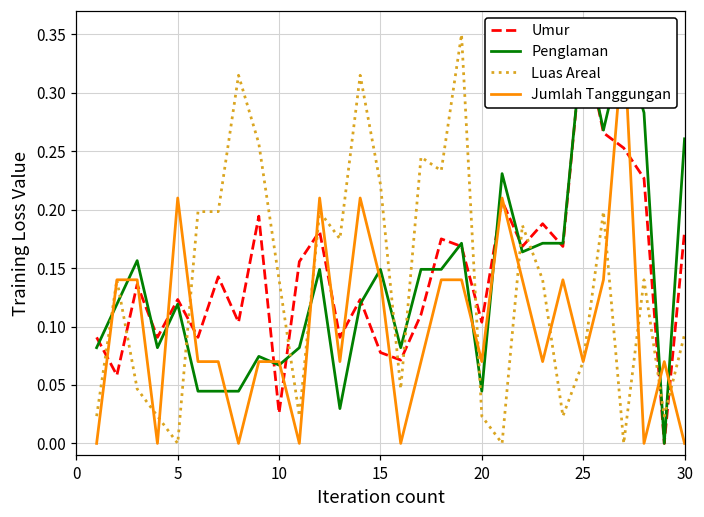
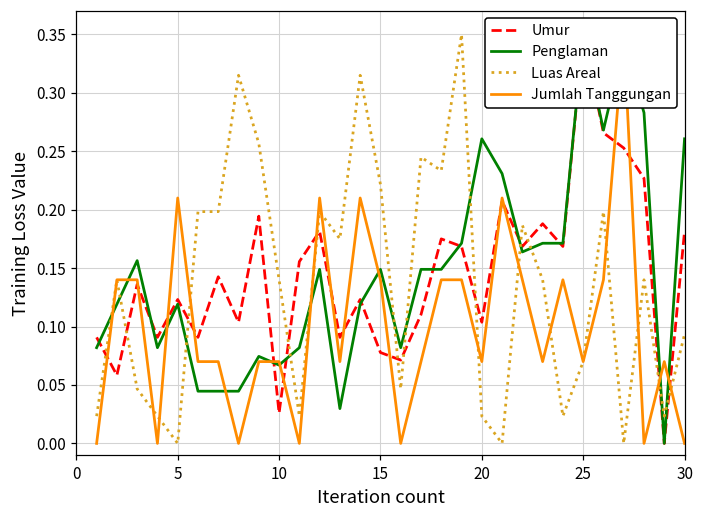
Penglaman, 20: 0.045 -> 0.261
